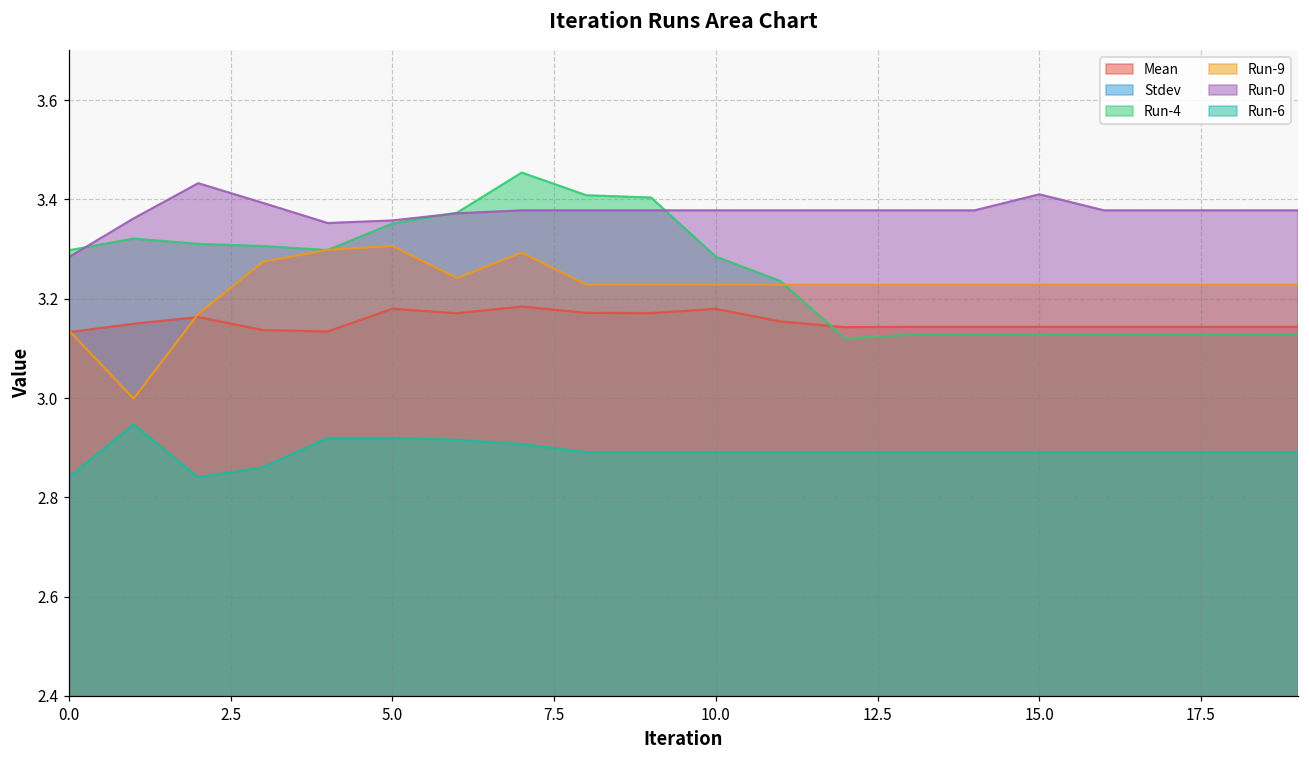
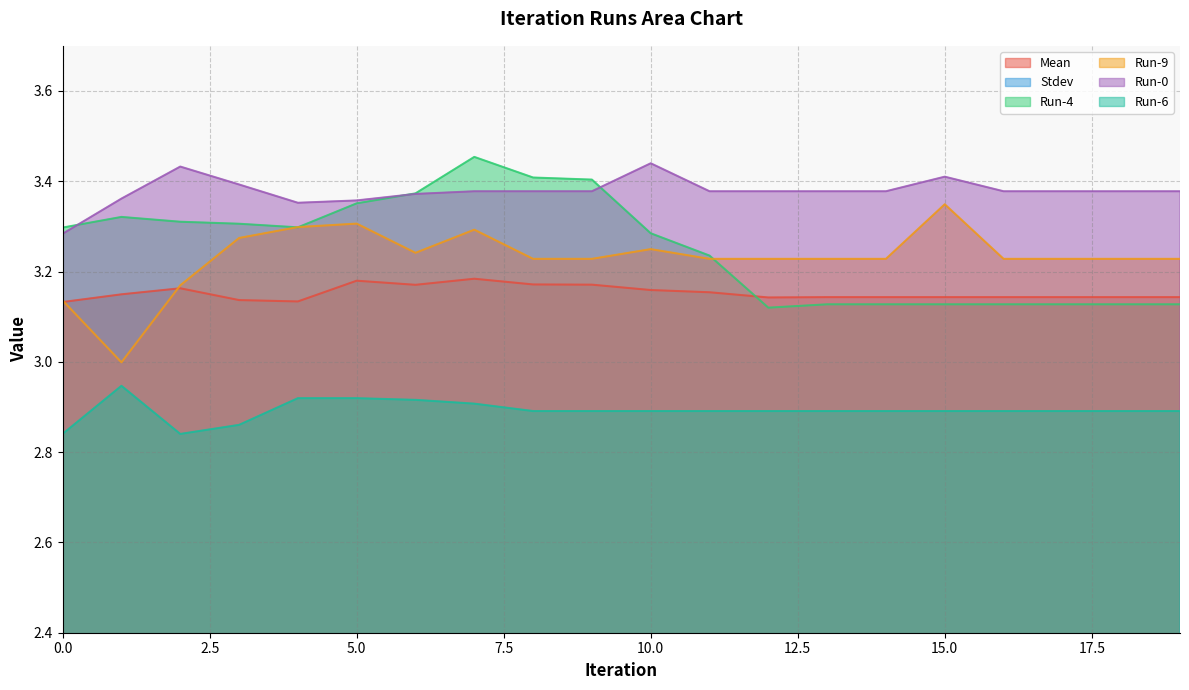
Mean, 10.0: 3.18 -> 3.16
Run-9, 10.0: 3.23 -> 3.25
Run-0, 10.0: 3.38 -> 3.44
Run-9, 15.0: 3.23 -> 3.35
